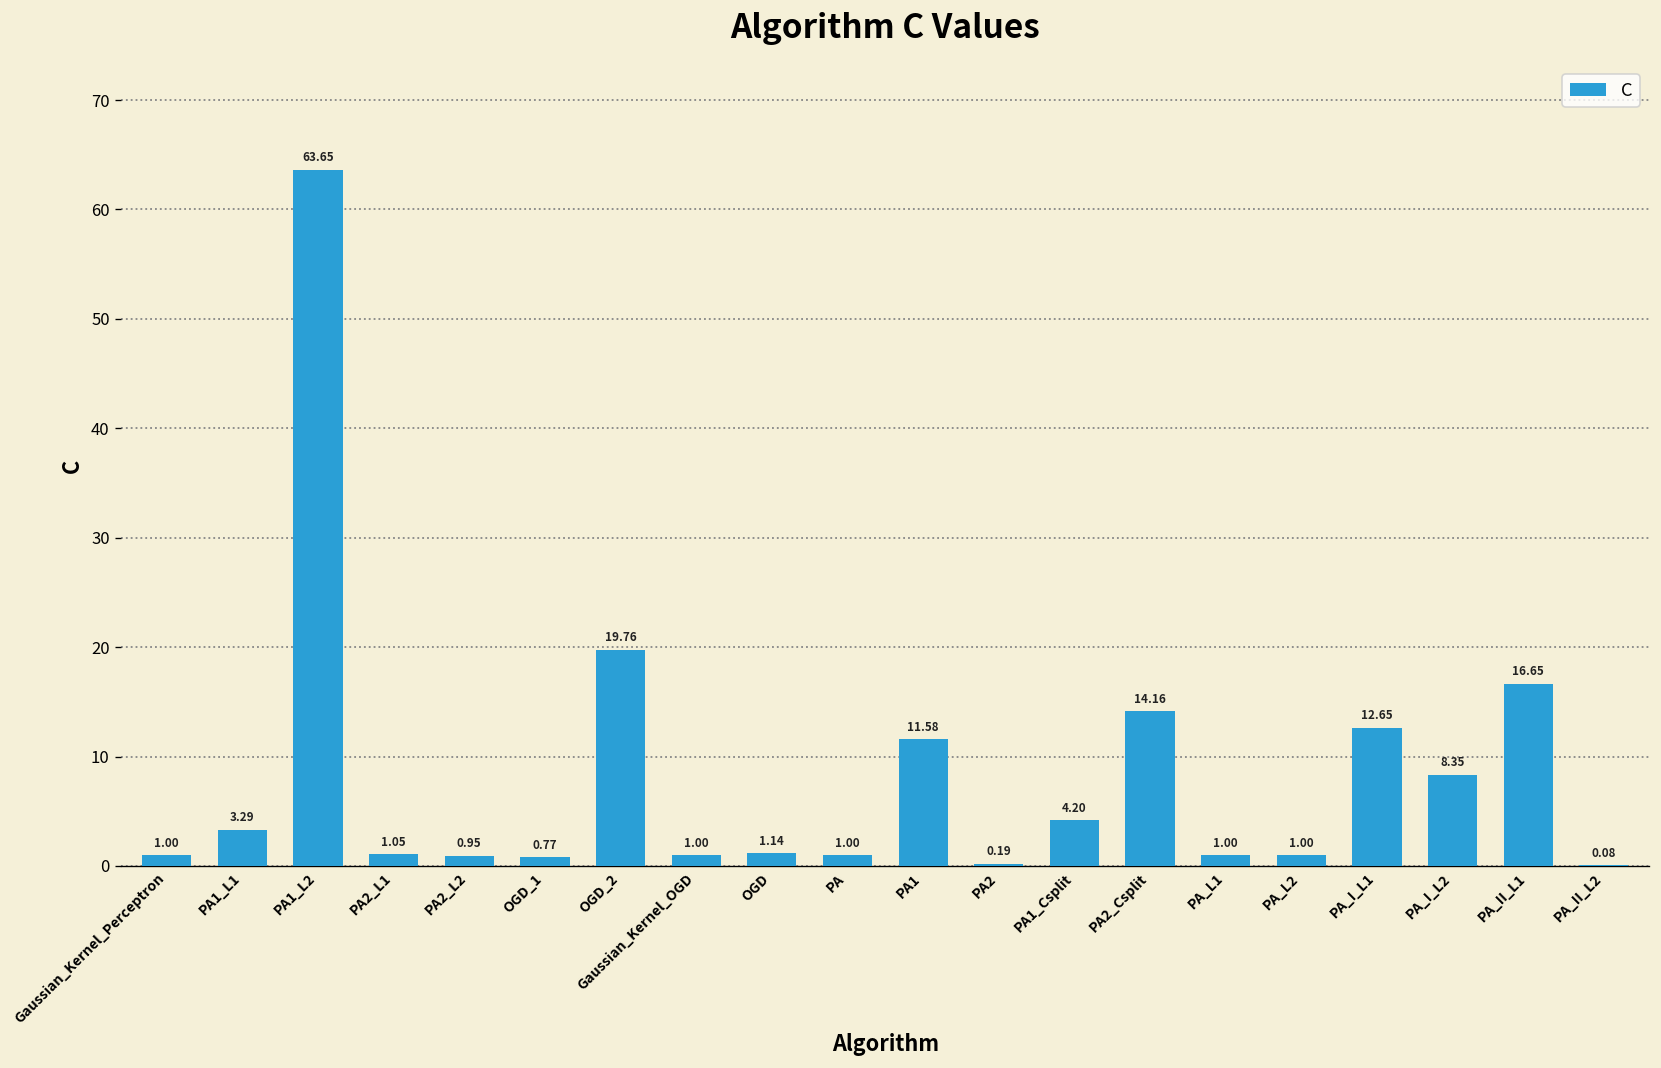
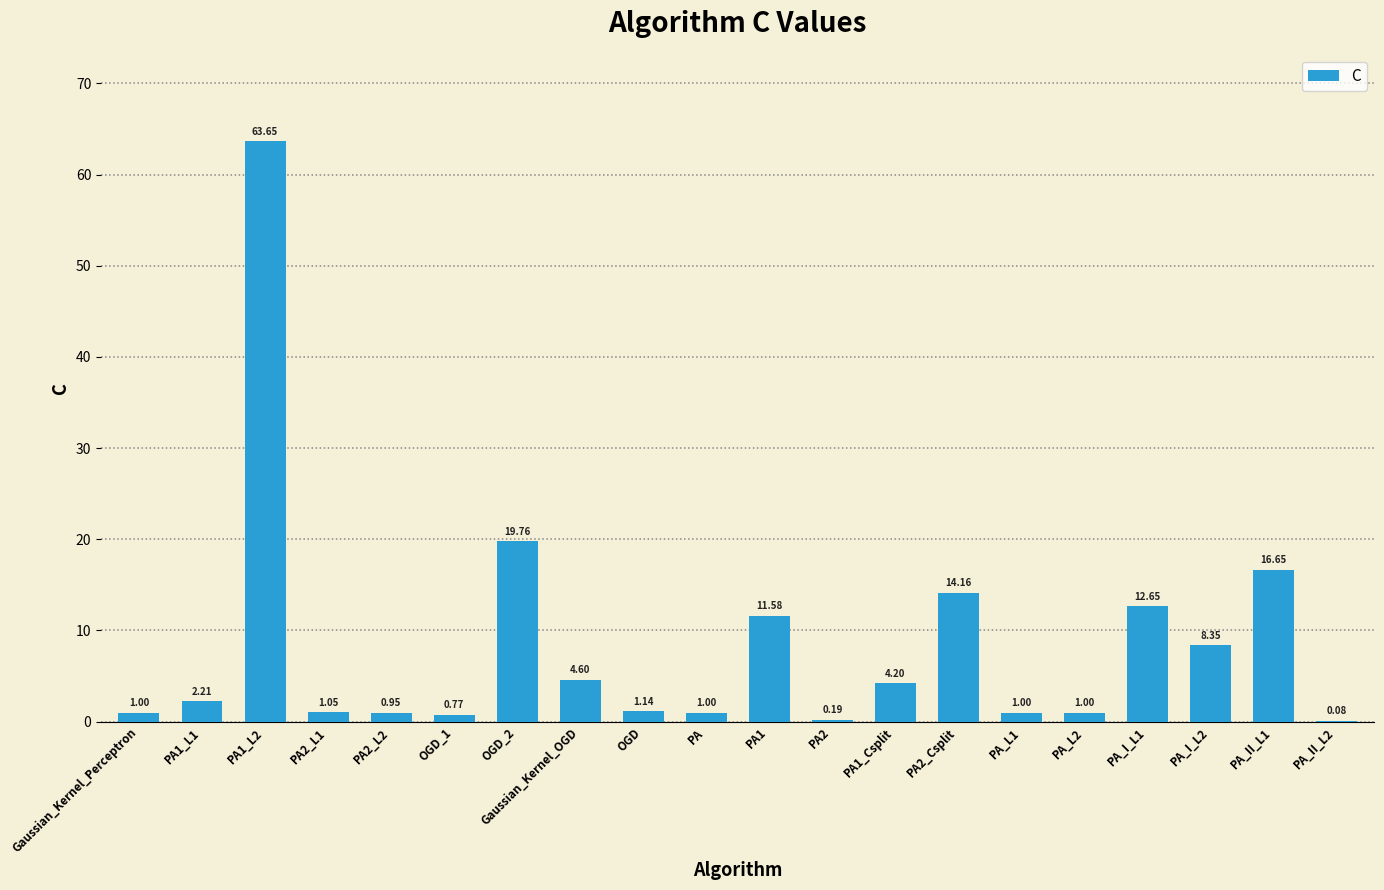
PA1_L1: 3.29 -> 2.21
Gaussian_Kernel_OGD: 1.00 -> 4.60
